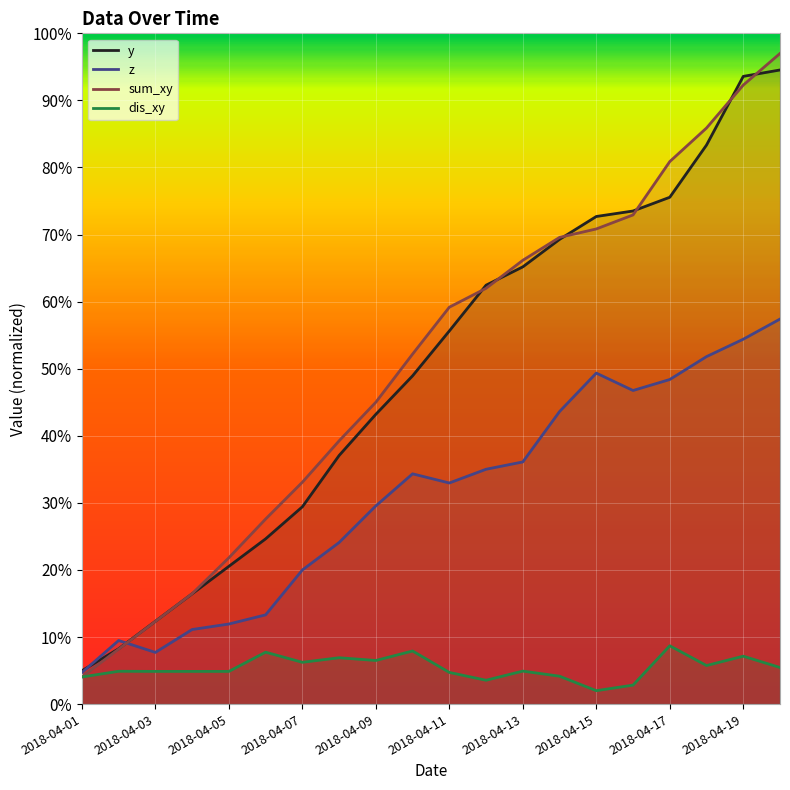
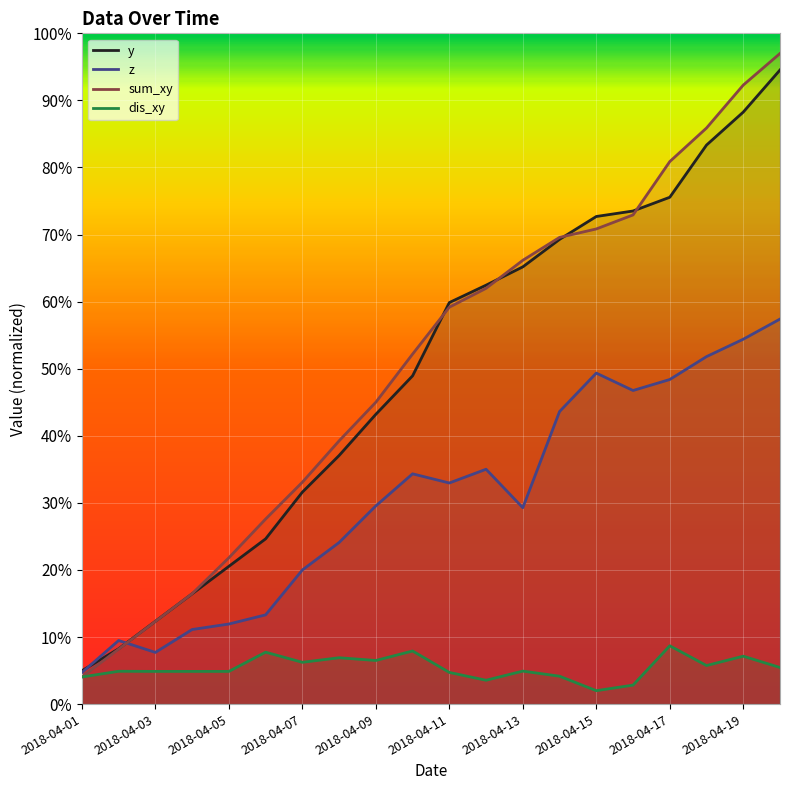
y, 2018-04-07: 29% -> 32%
y, 2018-04-11: 56% -> 60%
z, 2018-04-13: 36% -> 29%
y, 2018-04-19: 94% -> 88%
